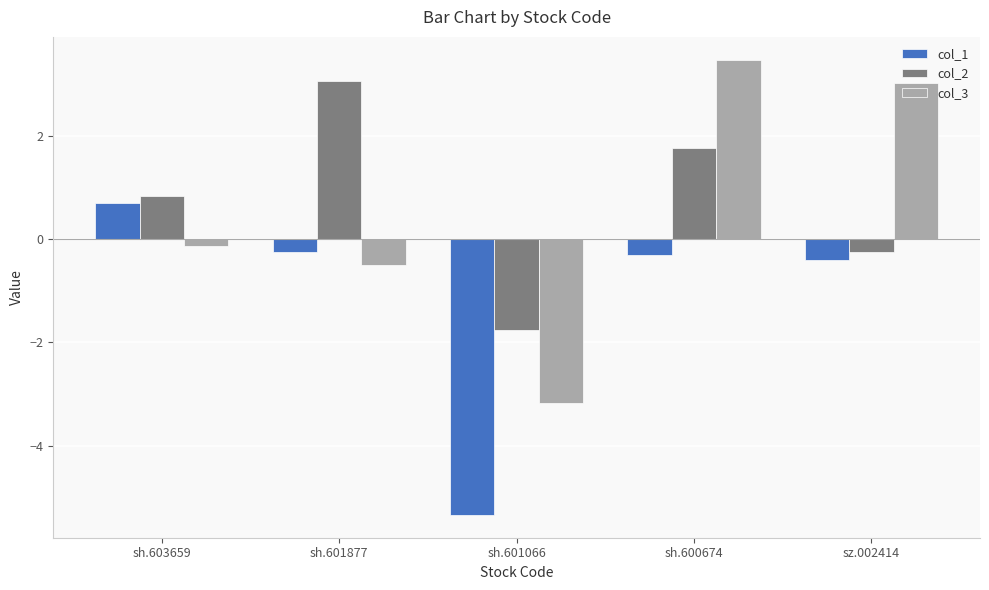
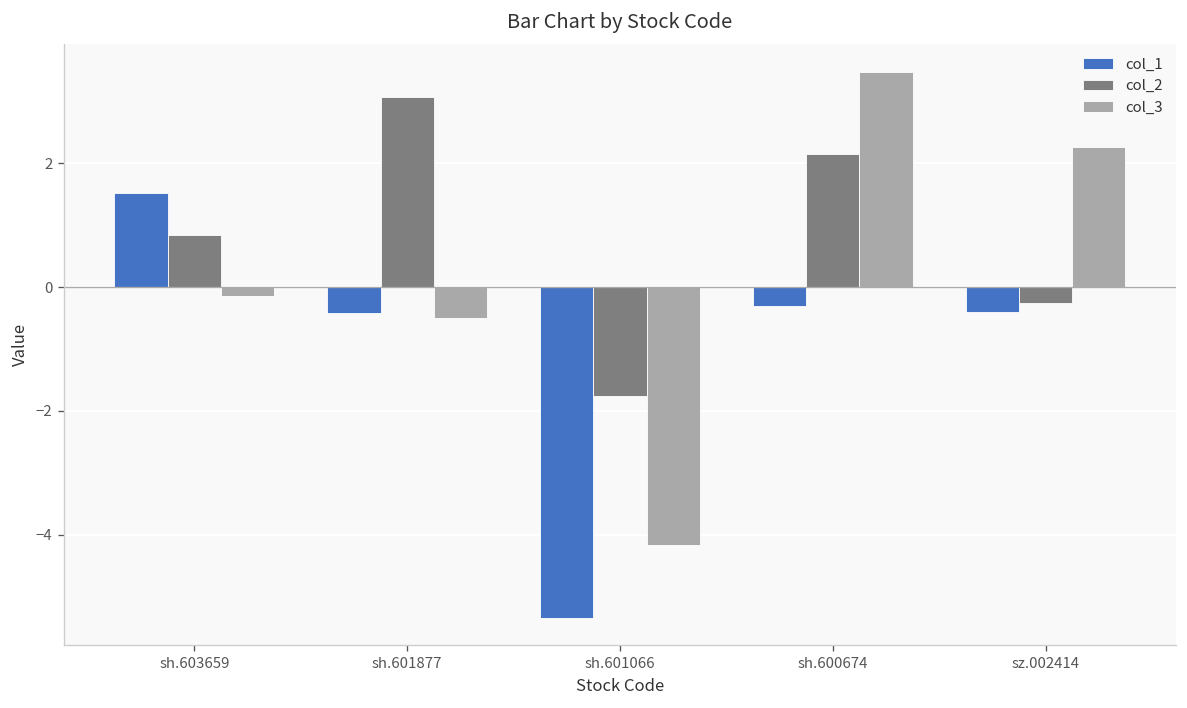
col_1, sh.603659: 0.7 -> 1.5
col_1, sh.601877: -0.3 -> -0.4
col_3, sh.601066: -3.2 -> -4.2
col_2, sh.600674: 1.8 -> 2.2
col_3, sz.002414: 3.0 -> 2.3
